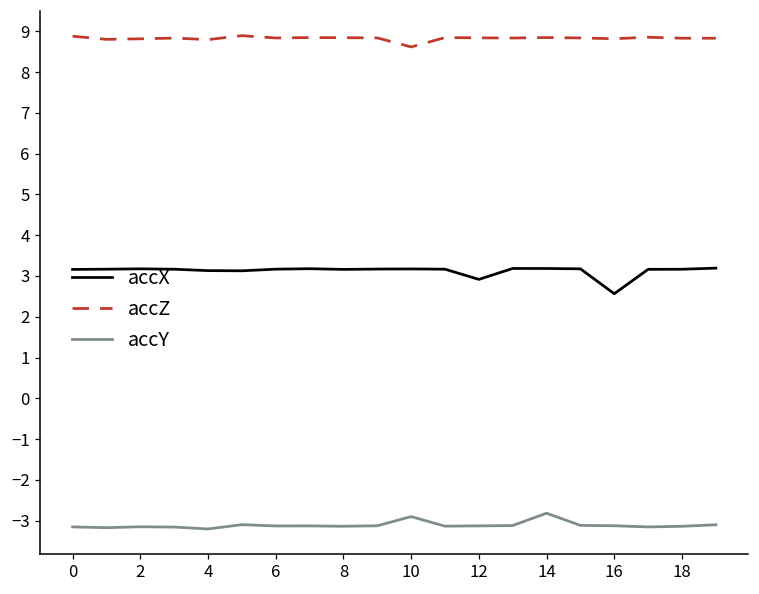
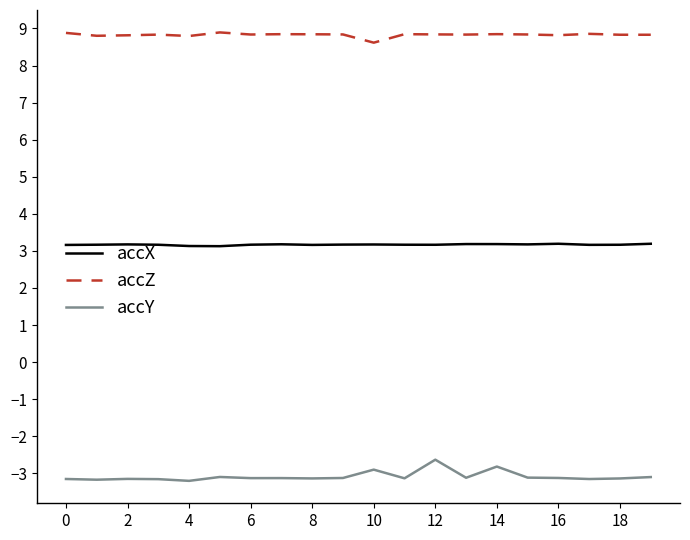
accX, 12: 2.9 -> 3.2
accY, 12: -3.1 -> -2.6
accX, 16: 2.6 -> 3.2
